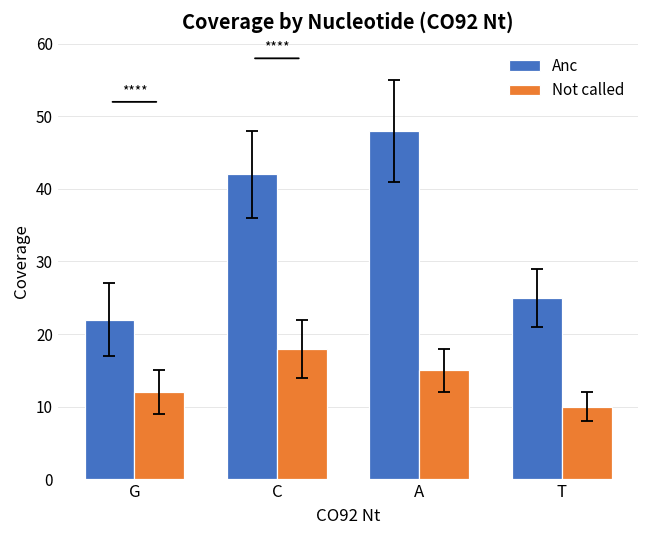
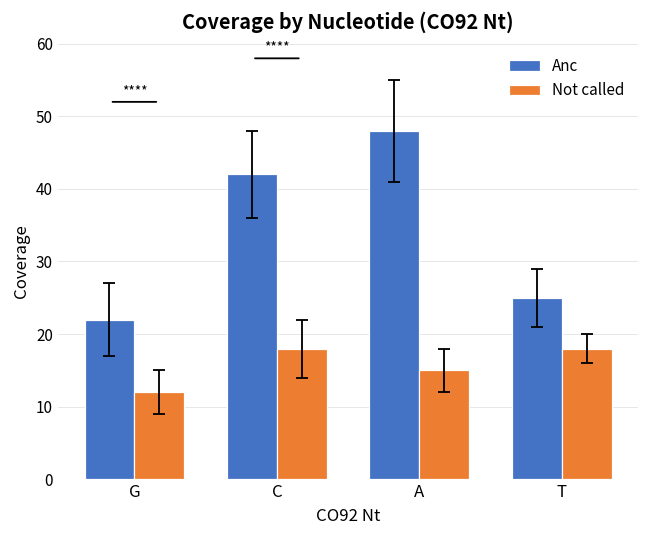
Not called, T: 10 -> 18
